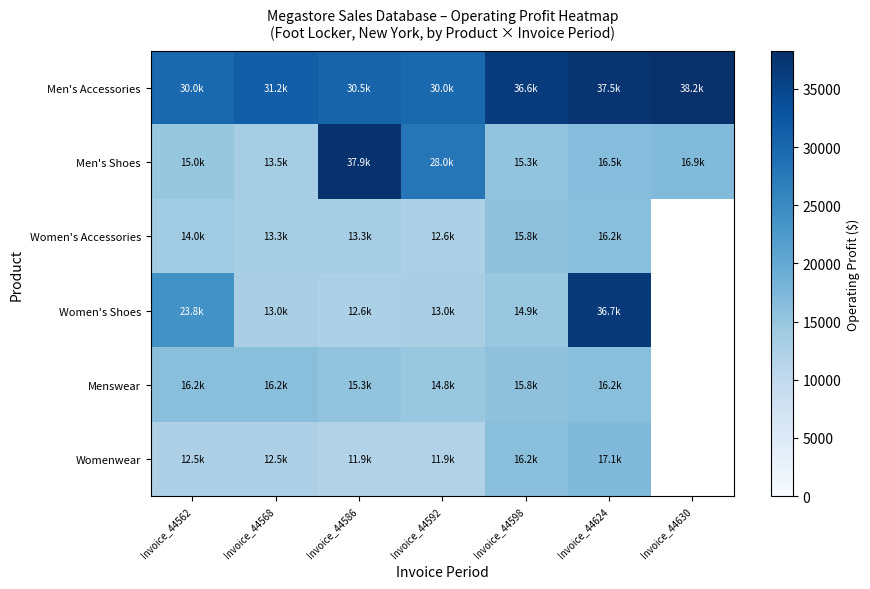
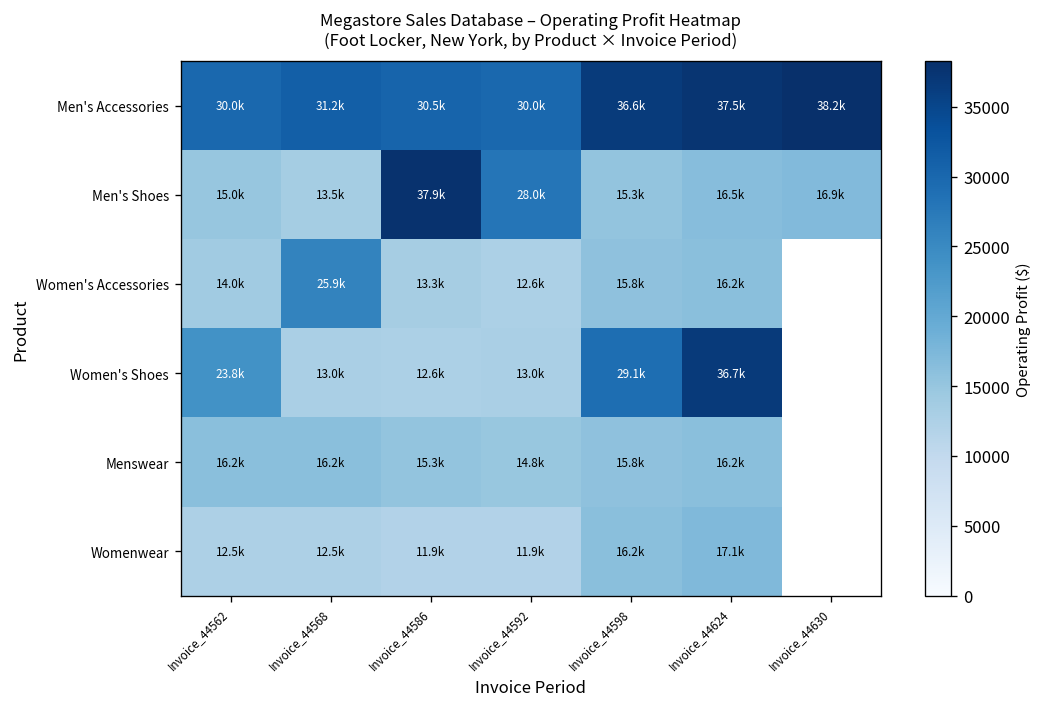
Women's Accessories, Invoice_44568: 13.3k -> 25.9k
Women's Shoes, Invoice_44598: 14.9k -> 29.1k
